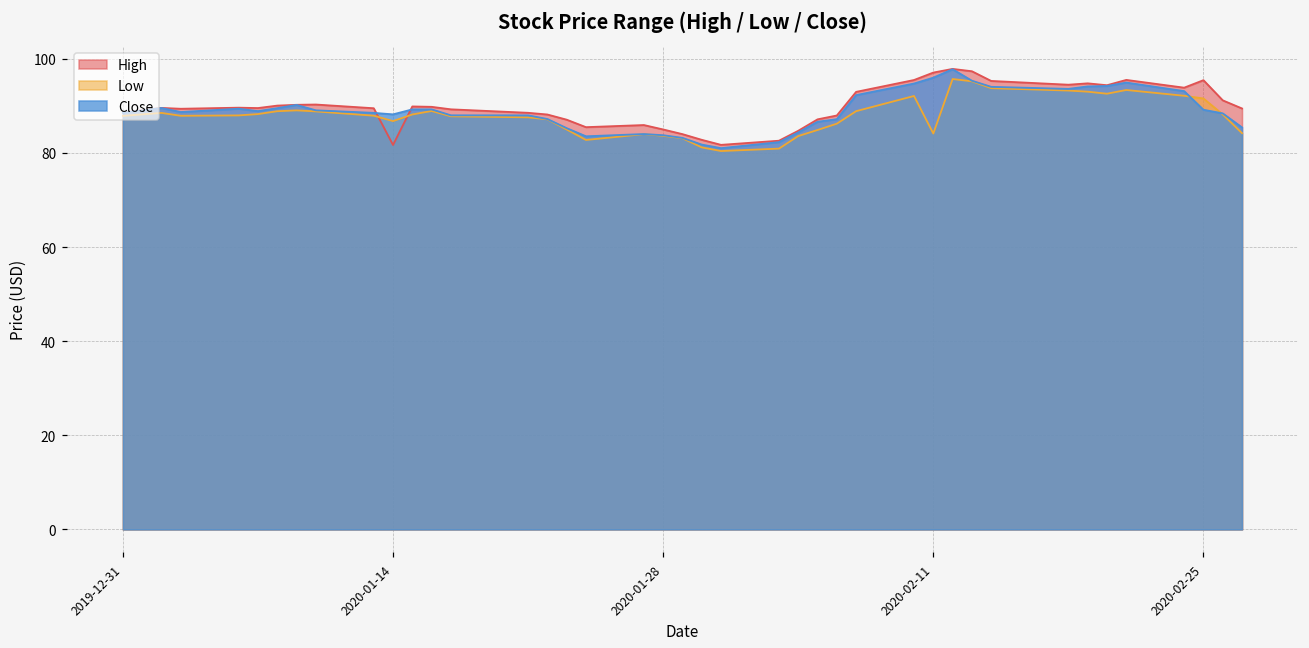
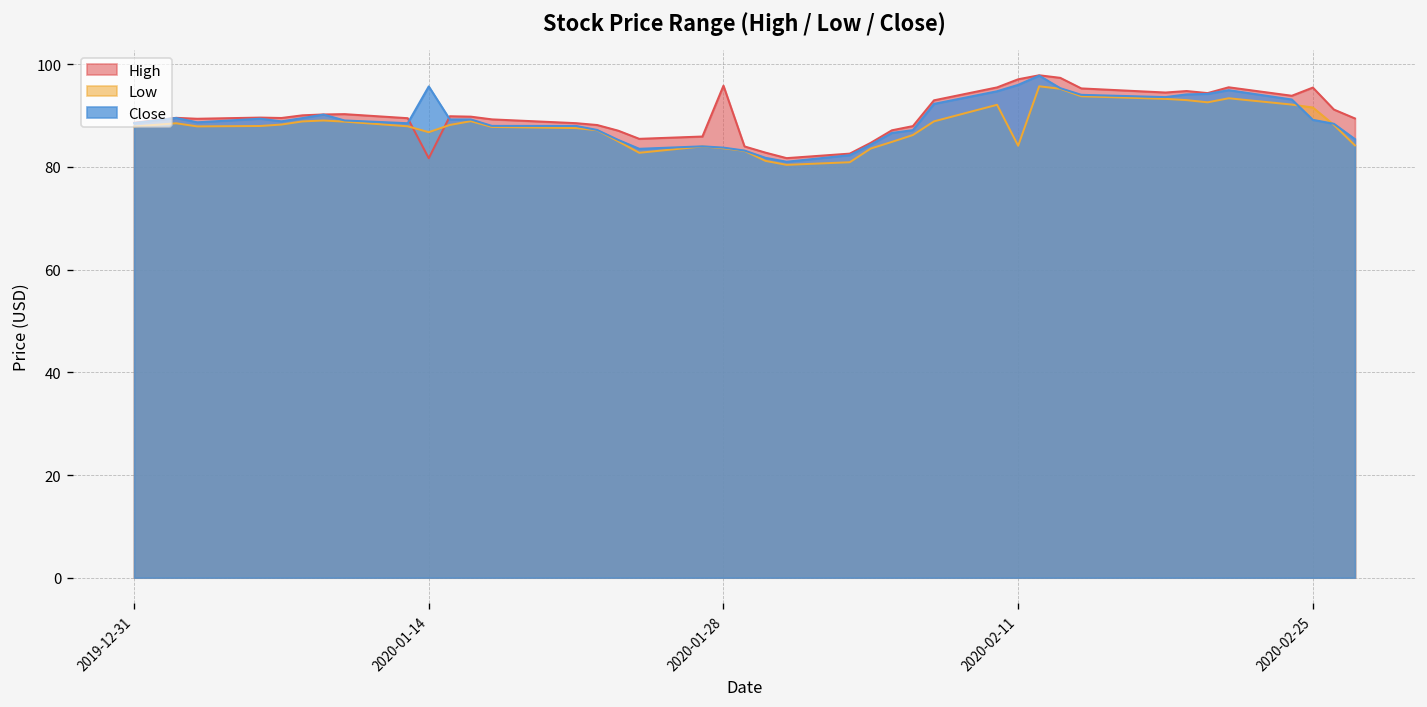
Close, 2020-01-14: 88 -> 96
High, 2020-01-28: 85 -> 96
